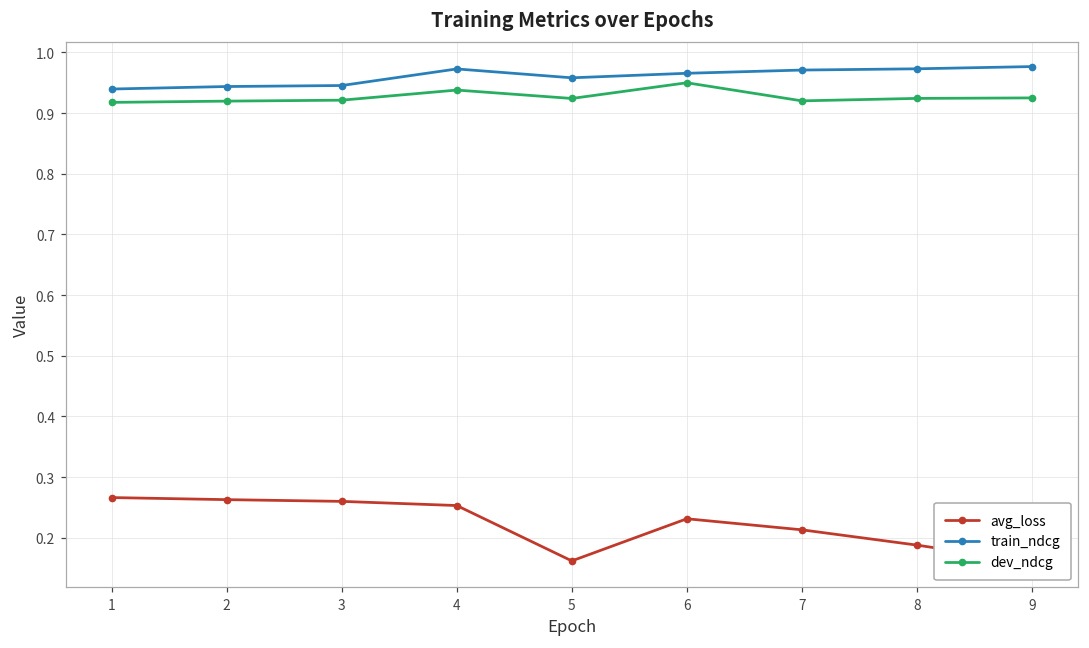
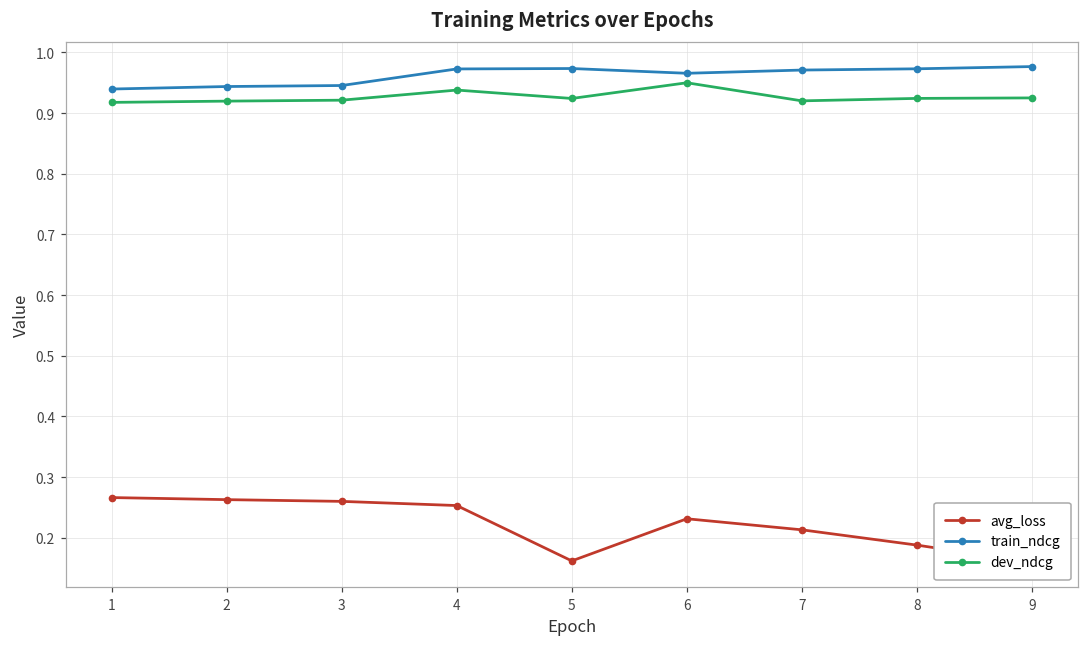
train_ndcg, 5: 0.96 -> 0.97
